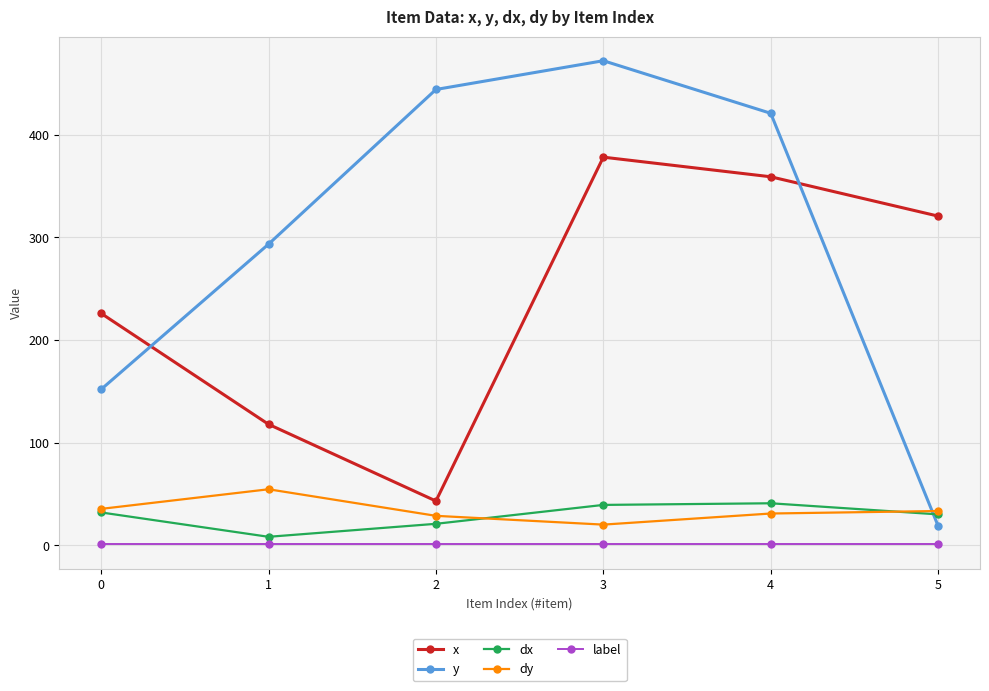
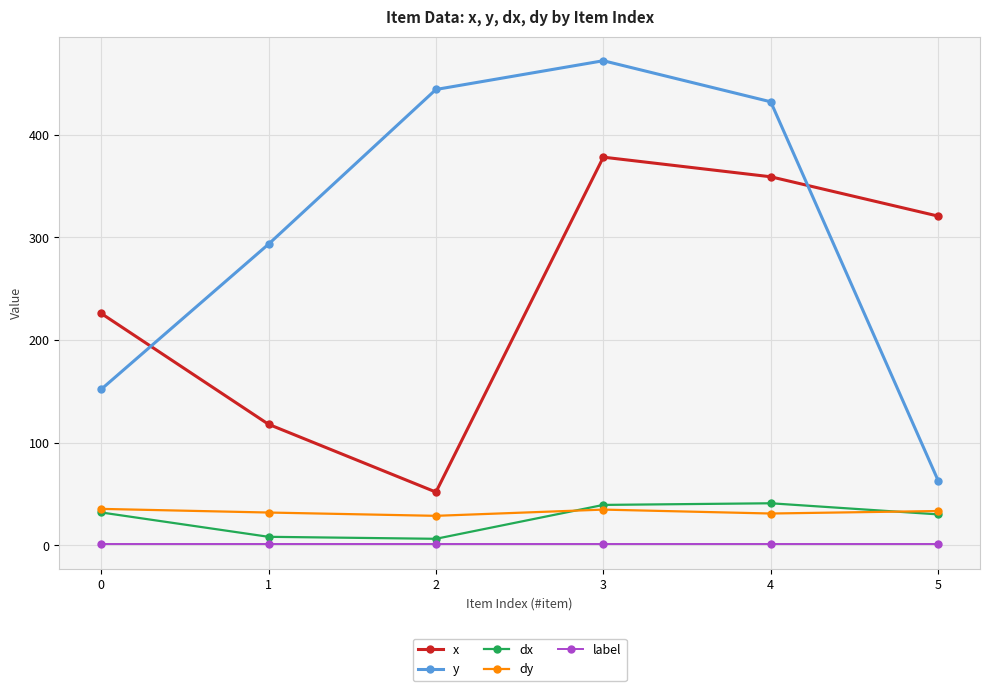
dy, 1: 55 -> 32
x, 2: 43 -> 52
dx, 2: 21 -> 7
dy, 3: 20 -> 35
y, 4: 421 -> 432
y, 5: 19 -> 63
